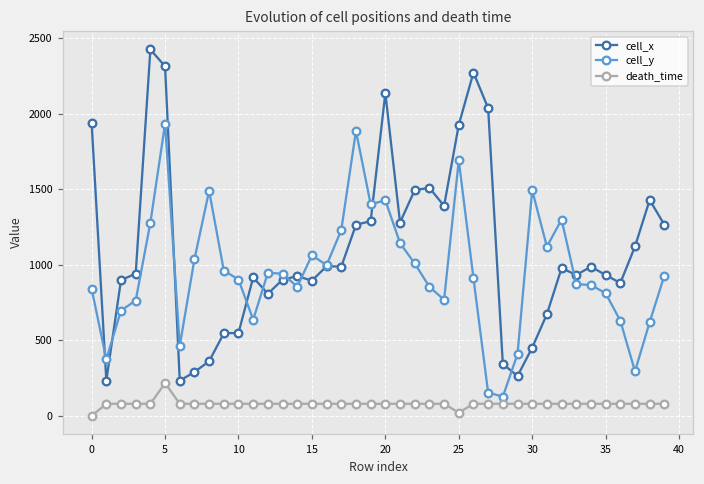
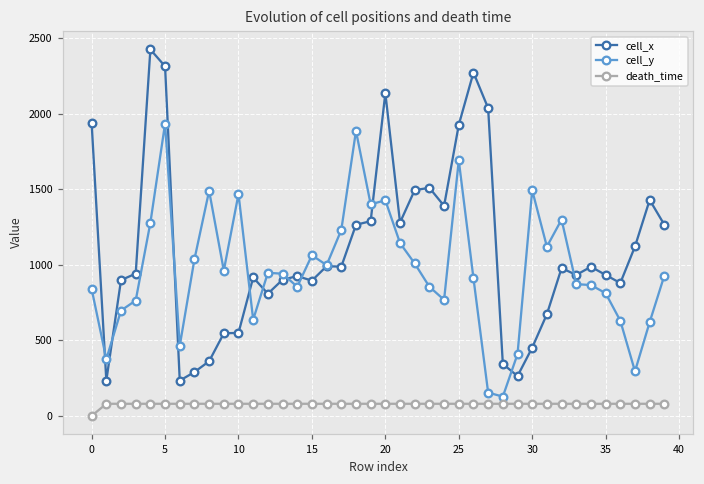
death_time, 5: 220 -> 80
cell_y, 10: 900 -> 1470
death_time, 25: 20 -> 80
